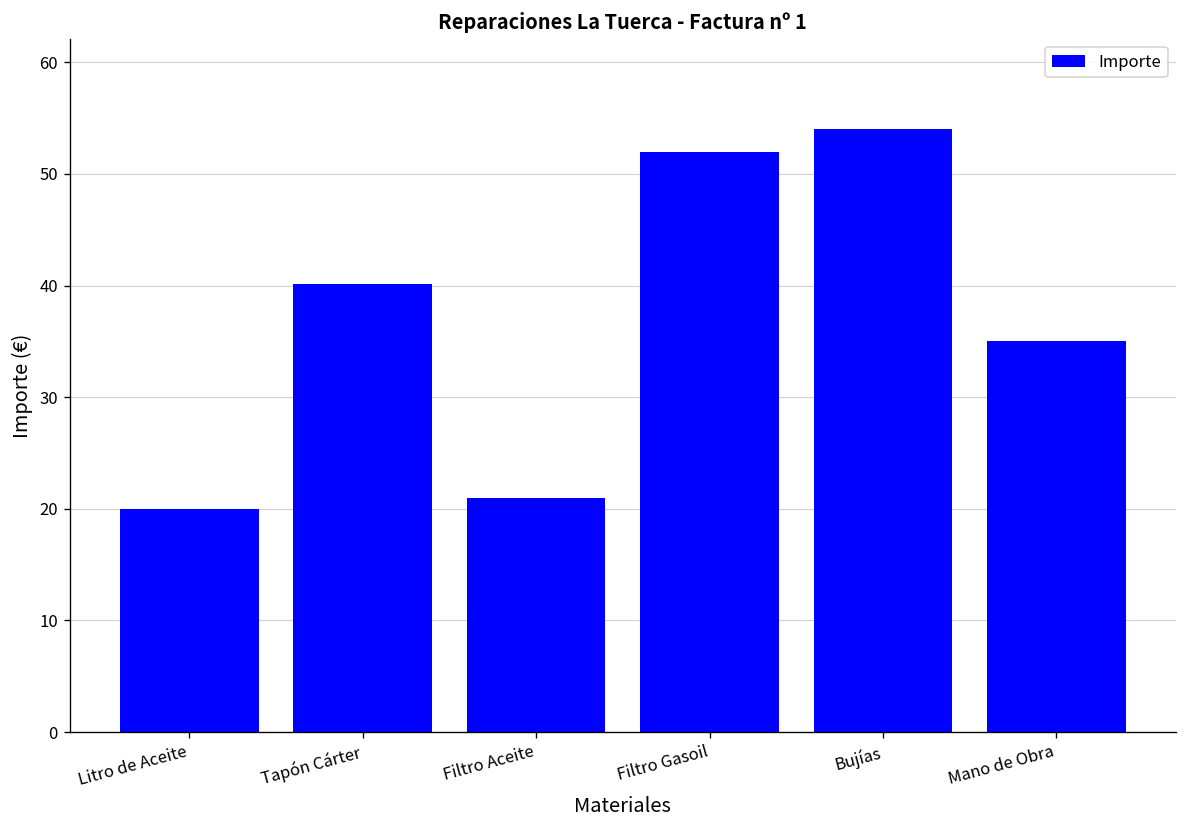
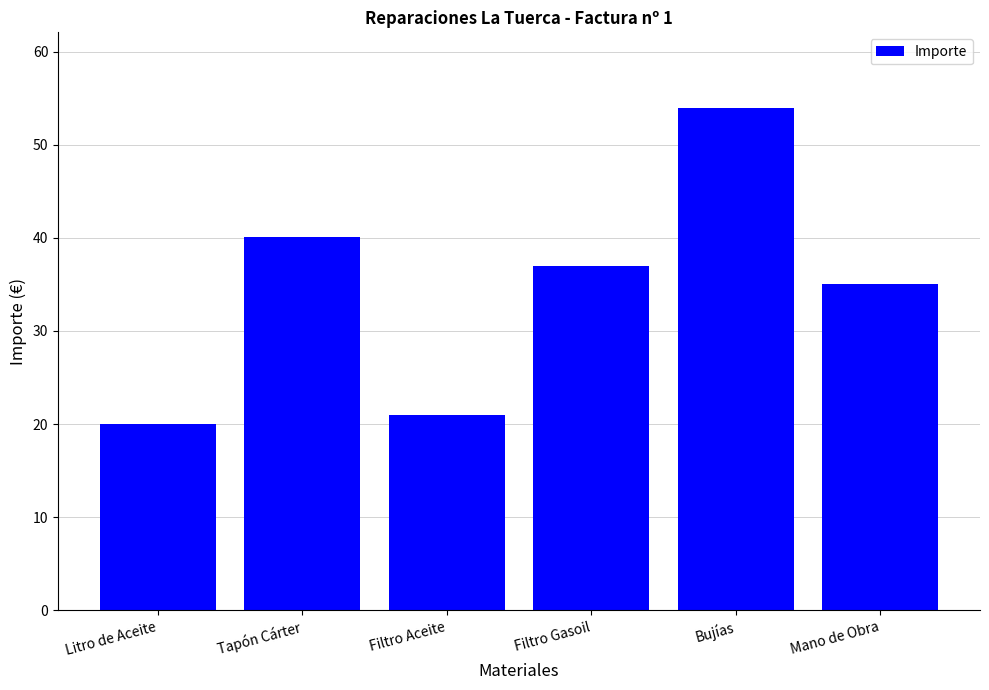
Filtro Gasoil: 52 -> 37
